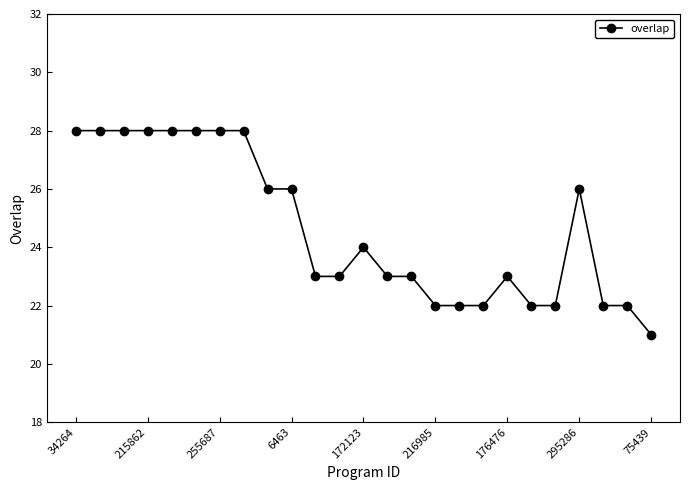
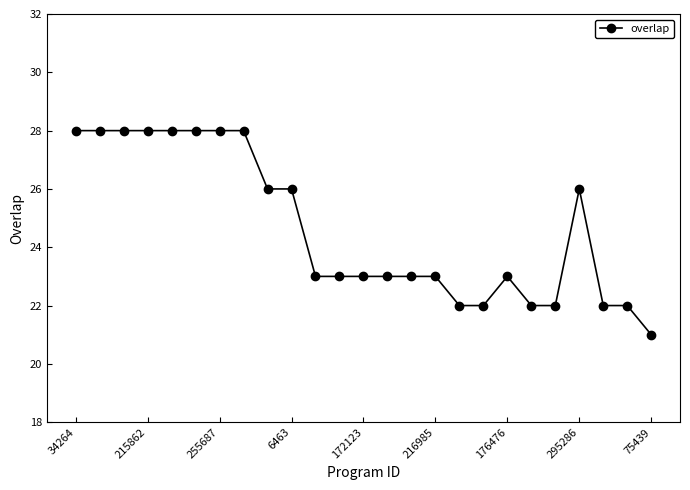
172123: 24 -> 23
216985: 22 -> 23
